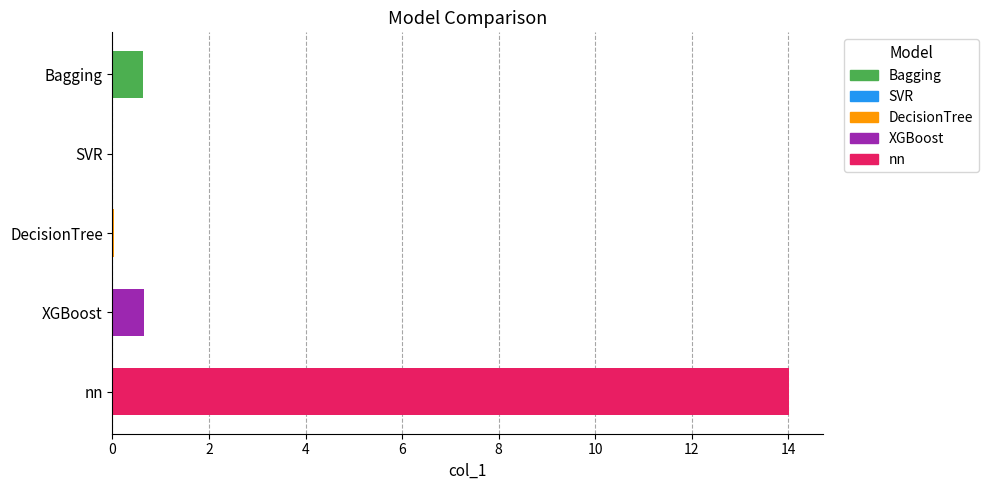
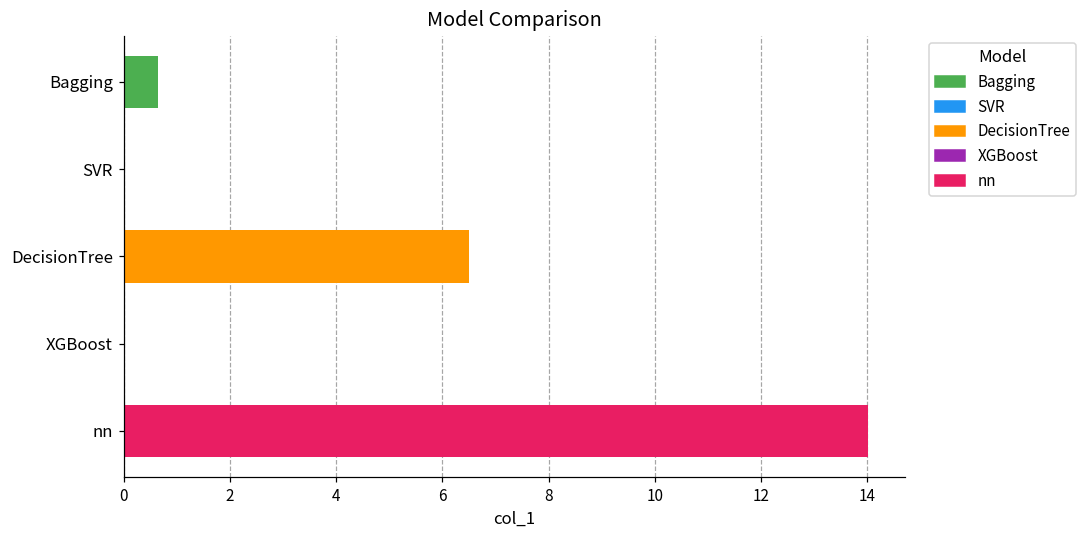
DecisionTree: 0.0 -> 6.5
XGBoost: 0.7 -> 0.0
